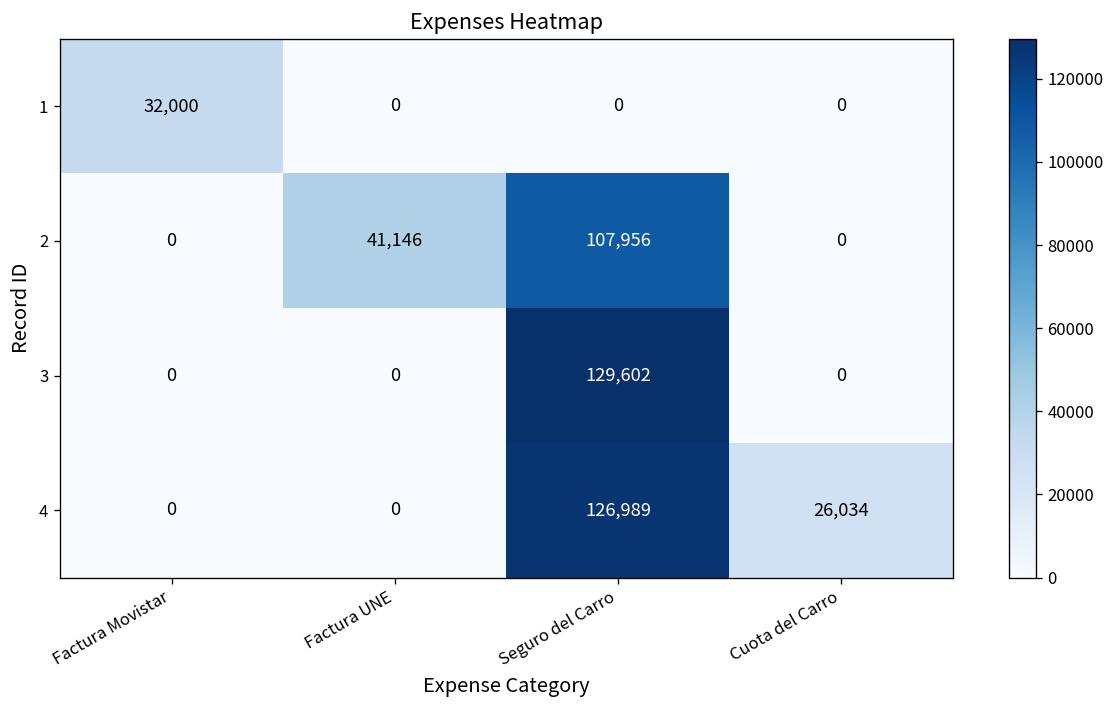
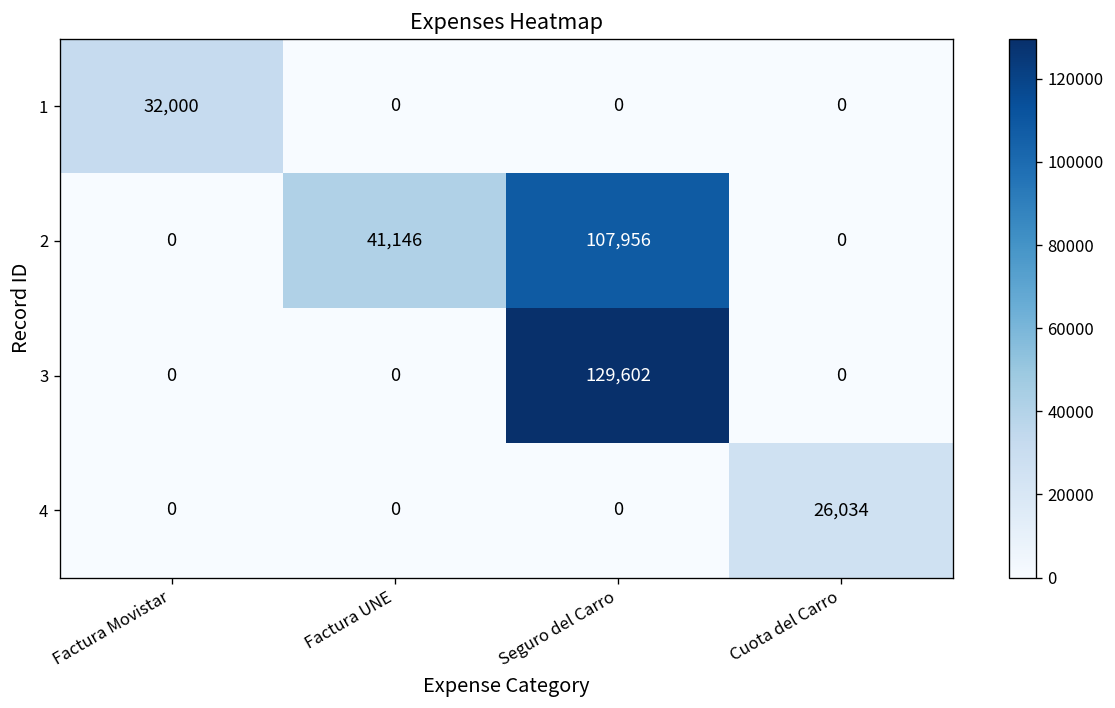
4, Seguro del Carro: 126,989 -> 0
